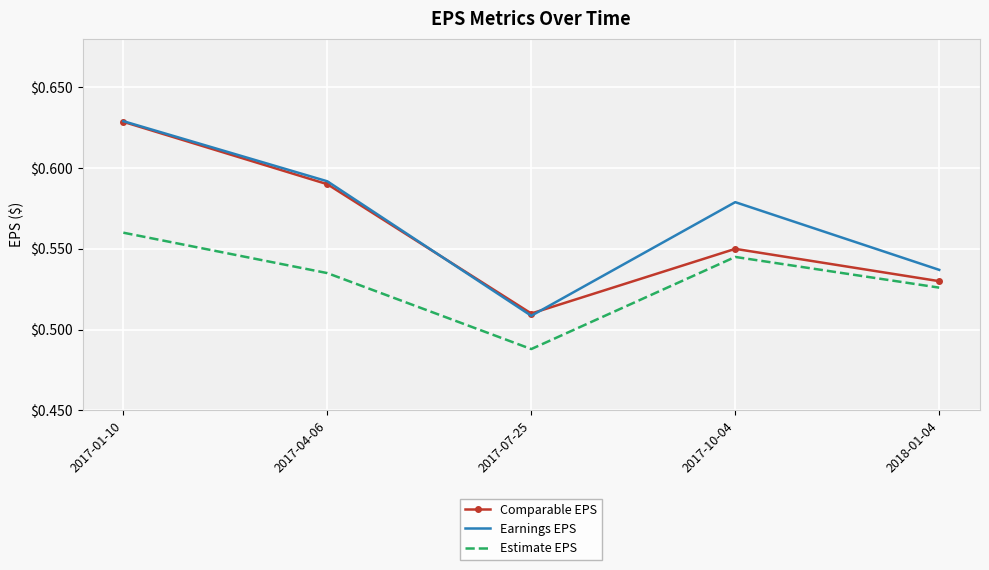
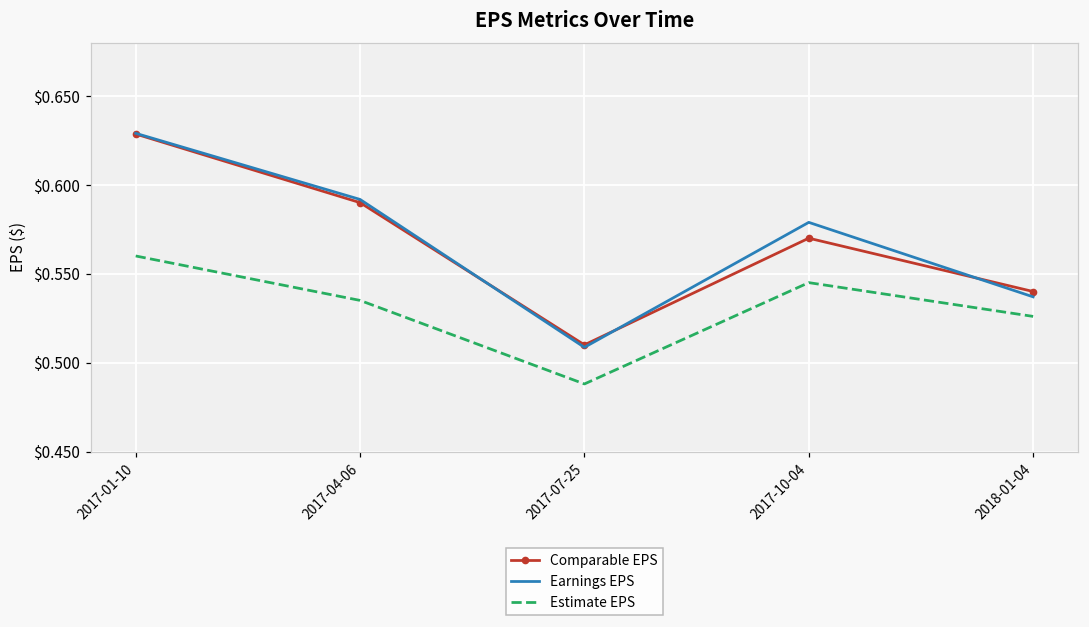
Comparable EPS, 2017-10-04: $0.55 -> $0.57
Comparable EPS, 2018-01-04: $0.53 -> $0.54
